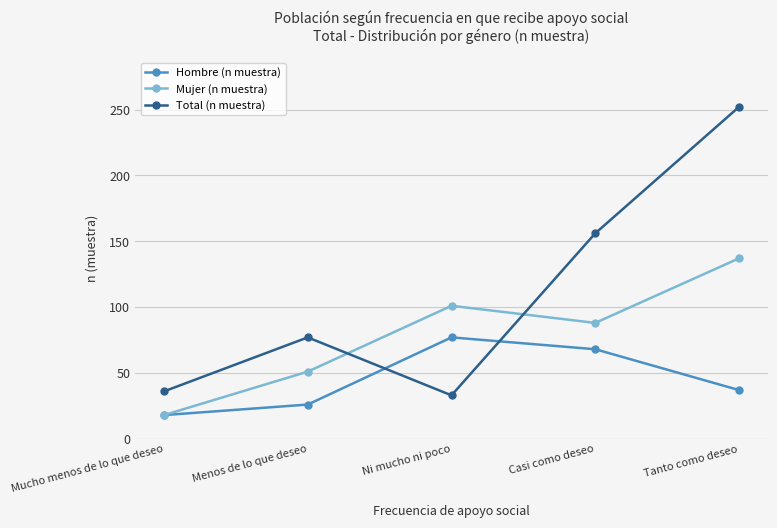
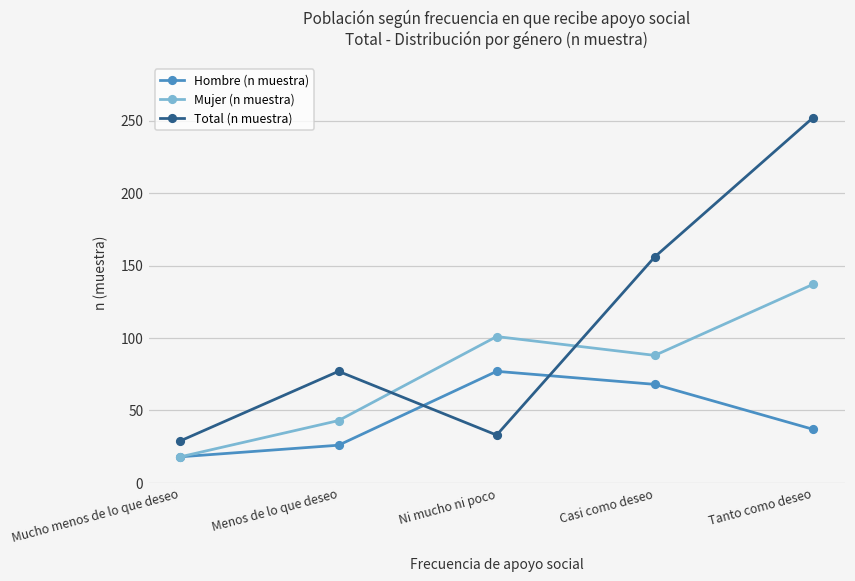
Total (n muestra), Mucho menos de lo que deseo: 36 -> 29
Mujer (n muestra), Menos de lo que deseo: 51 -> 43
